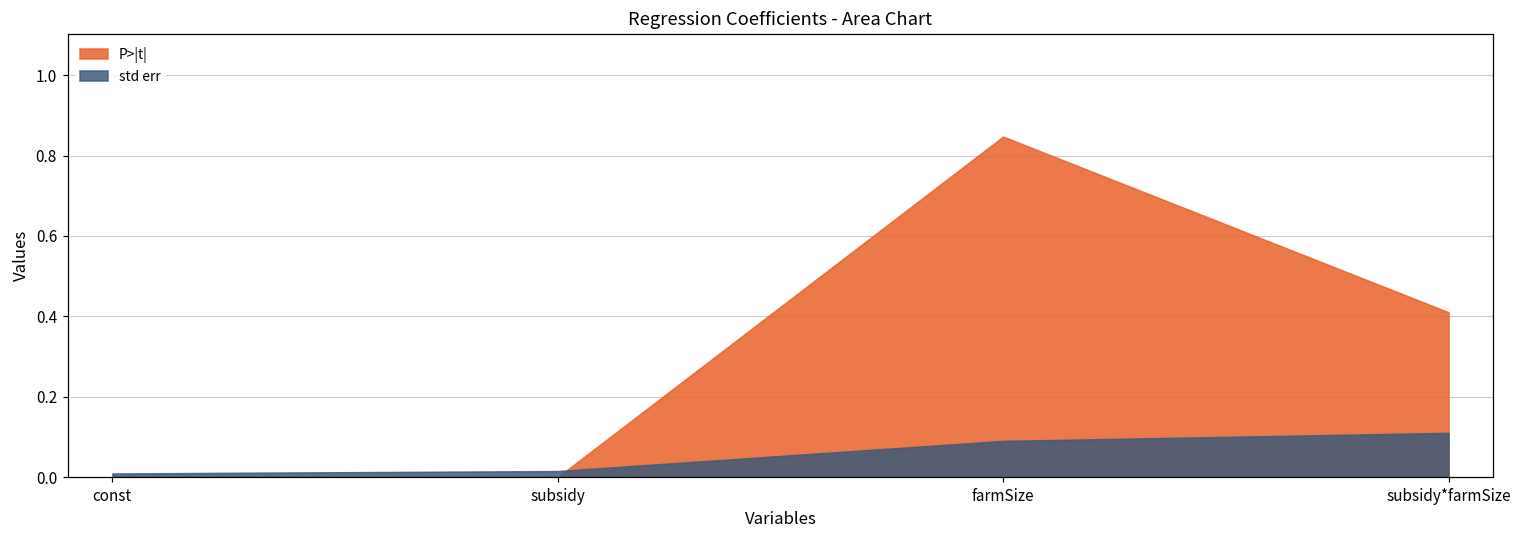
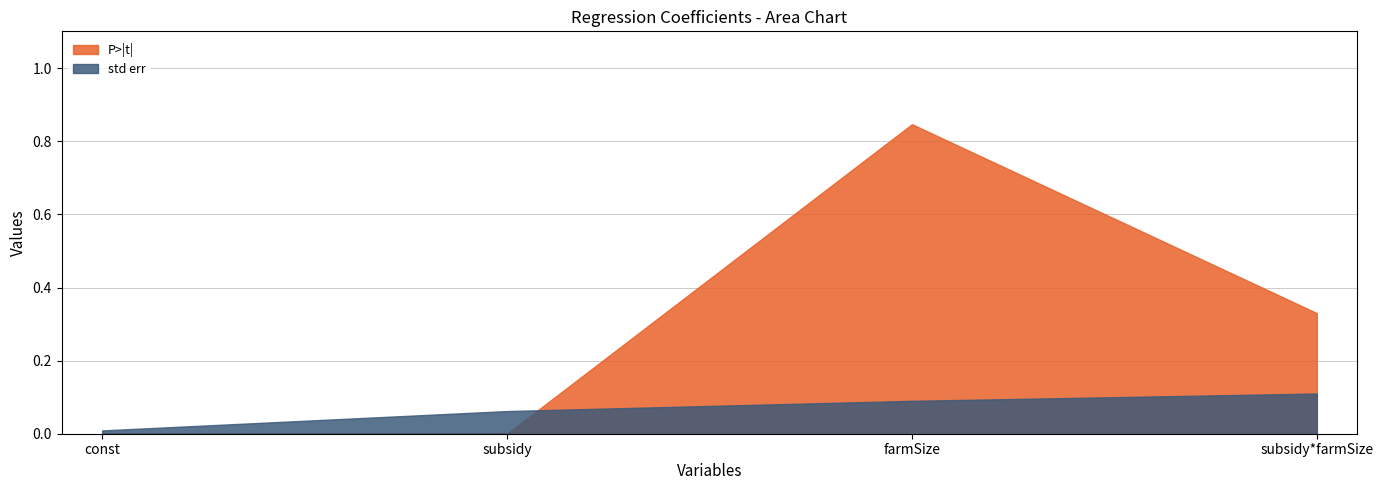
std err, subsidy: 0.02 -> 0.06
P>|t|, subsidy*farmSize: 0.41 -> 0.33
